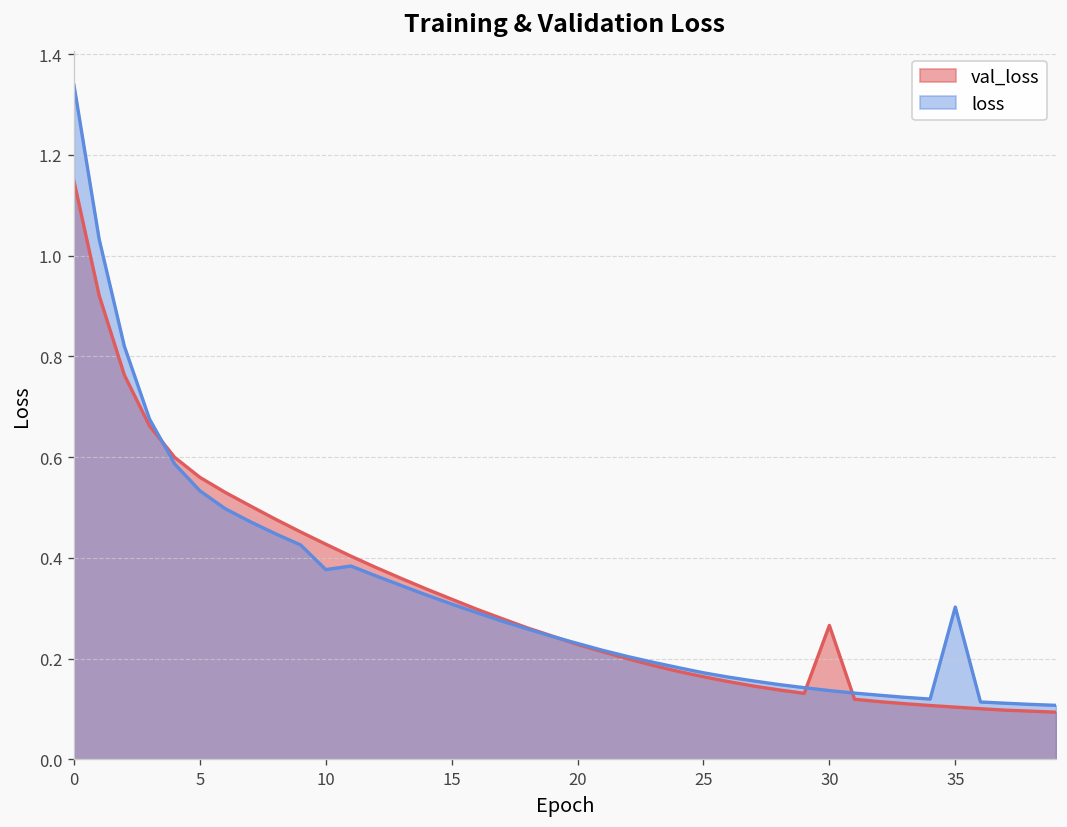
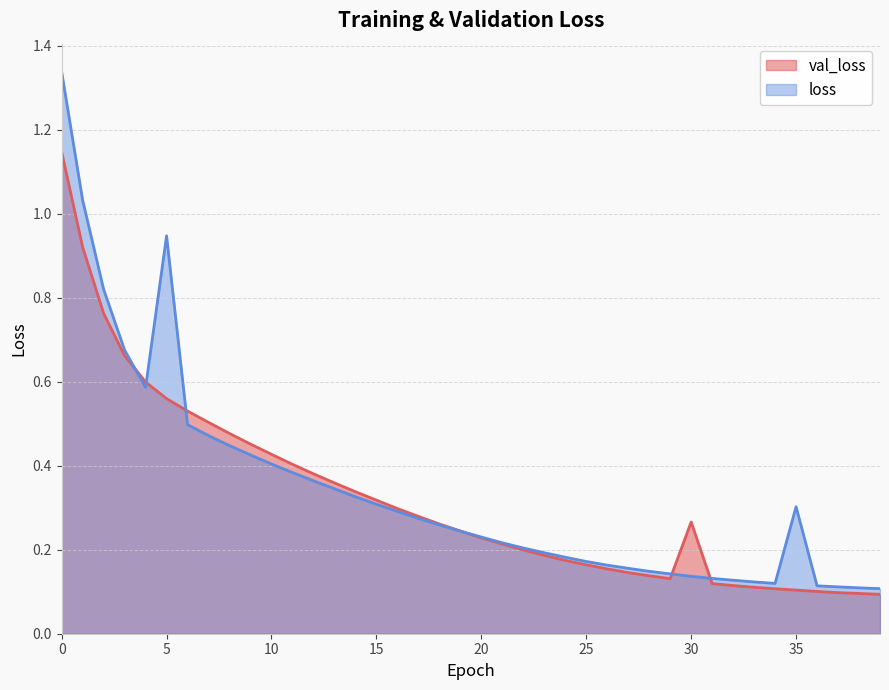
loss, 5: 0.53 -> 0.95
loss, 10: 0.38 -> 0.40
